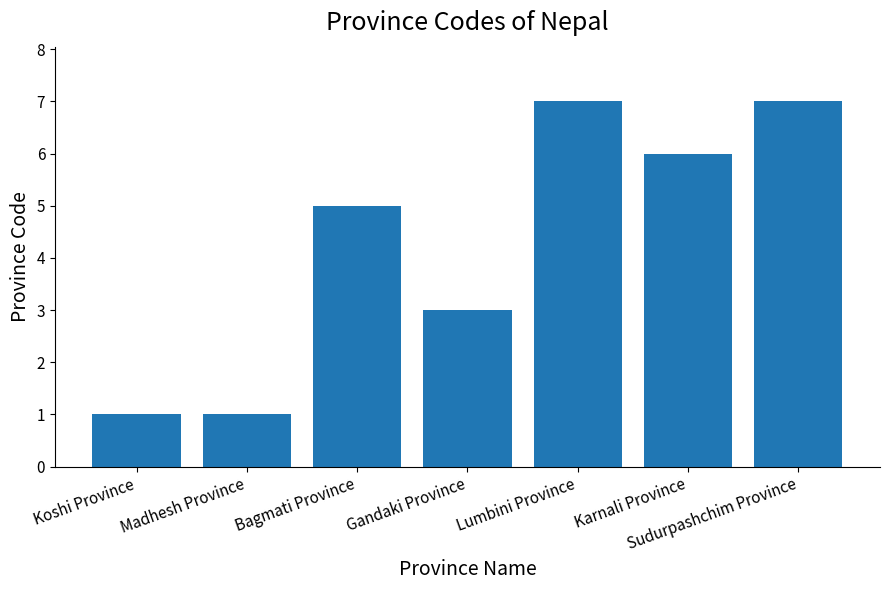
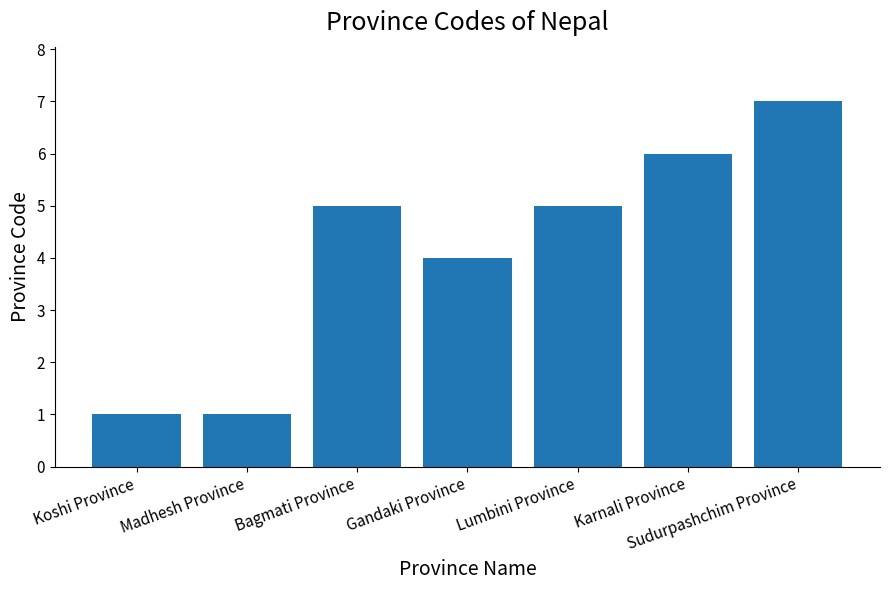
Gandaki Province: 3 -> 4
Lumbini Province: 7 -> 5
